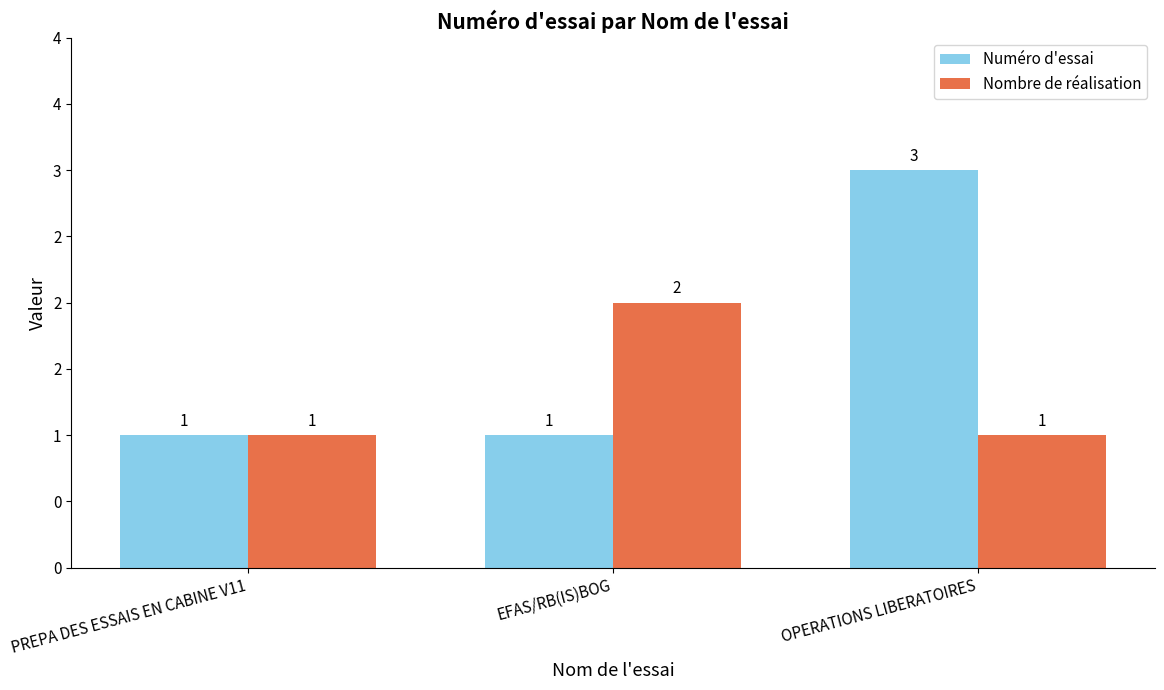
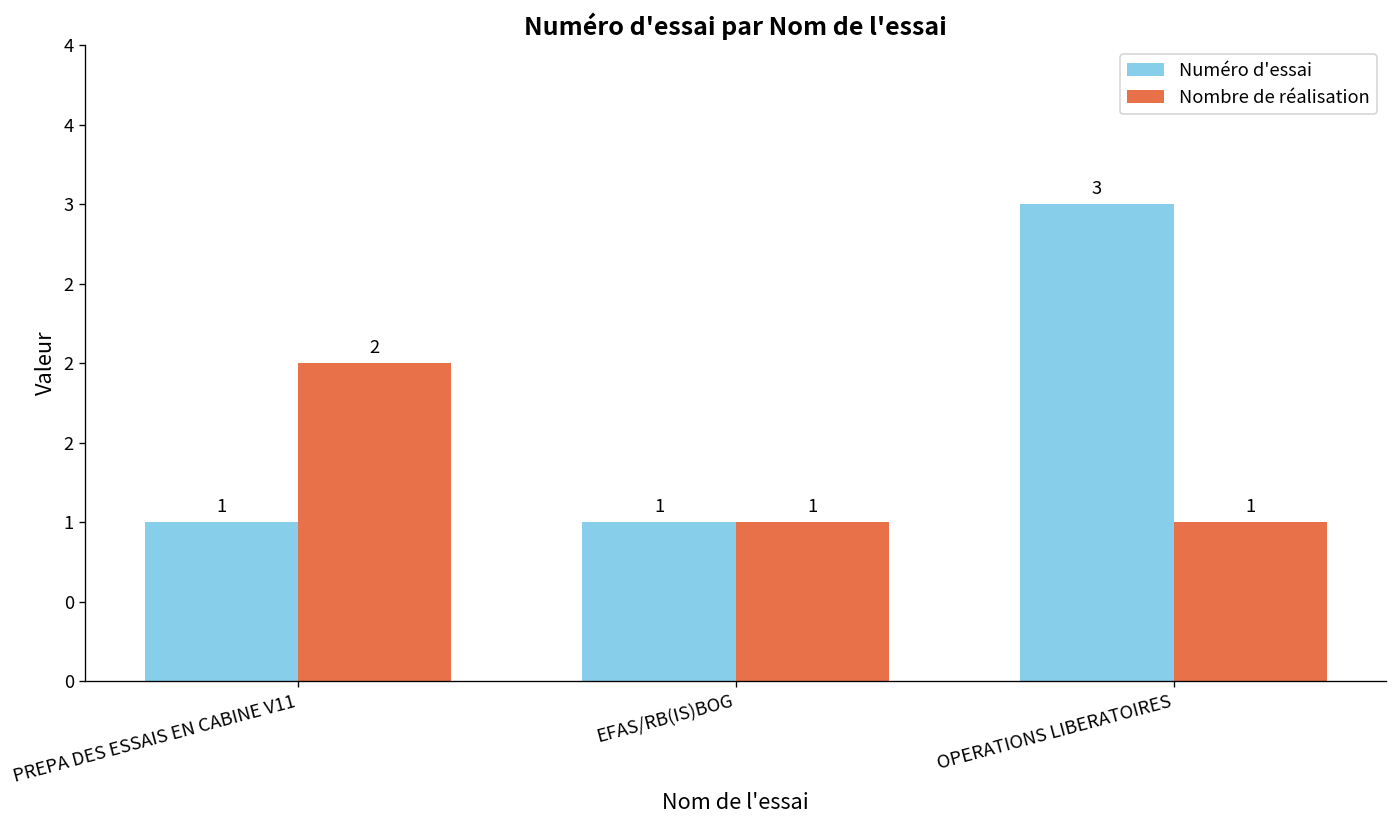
Nombre de réalisation, PREPA DES ESSAIS EN CABINE V11: 1 -> 2
Nombre de réalisation, EFAS/RB(IS)BOG: 2 -> 1
